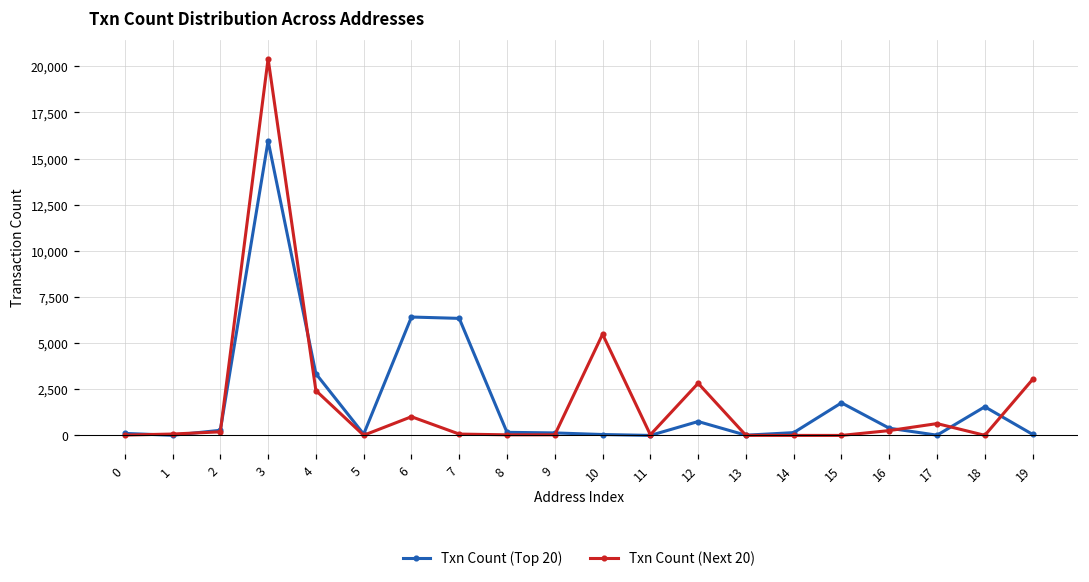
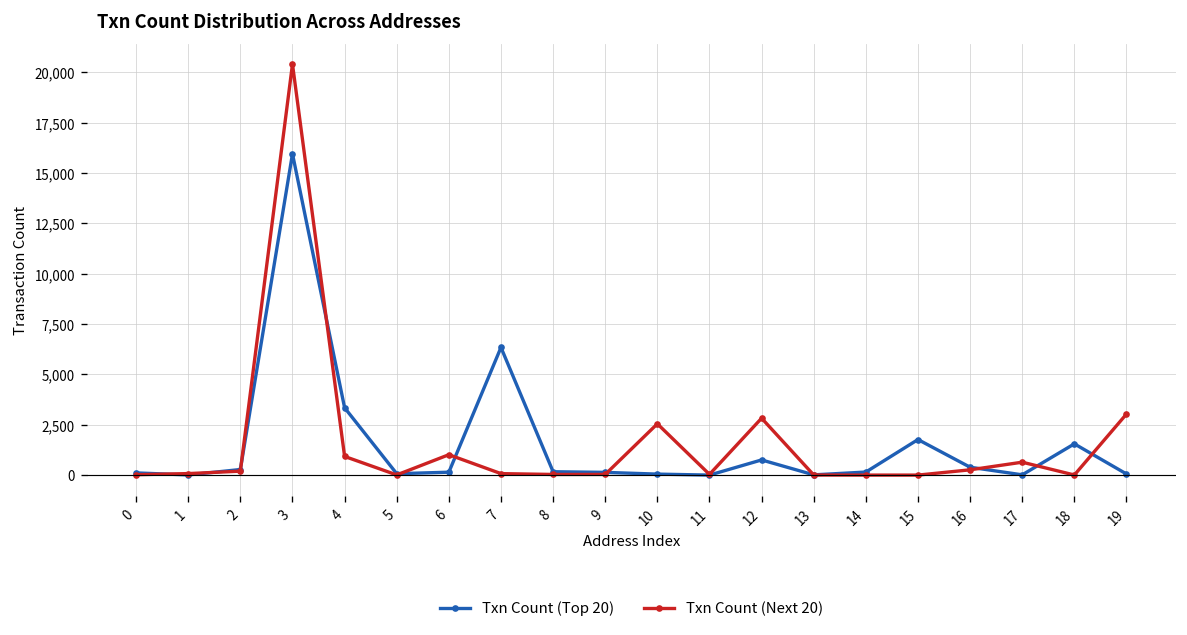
Txn Count (Next 20), 4: 2,400 -> 900
Txn Count (Top 20), 6: 6,400 -> 100
Txn Count (Next 20), 10: 5,500 -> 2,500
